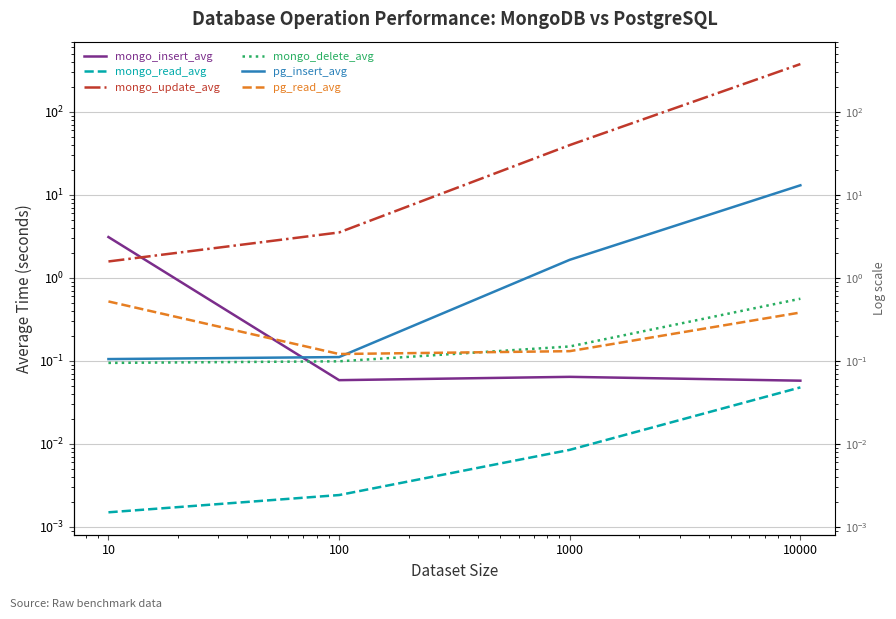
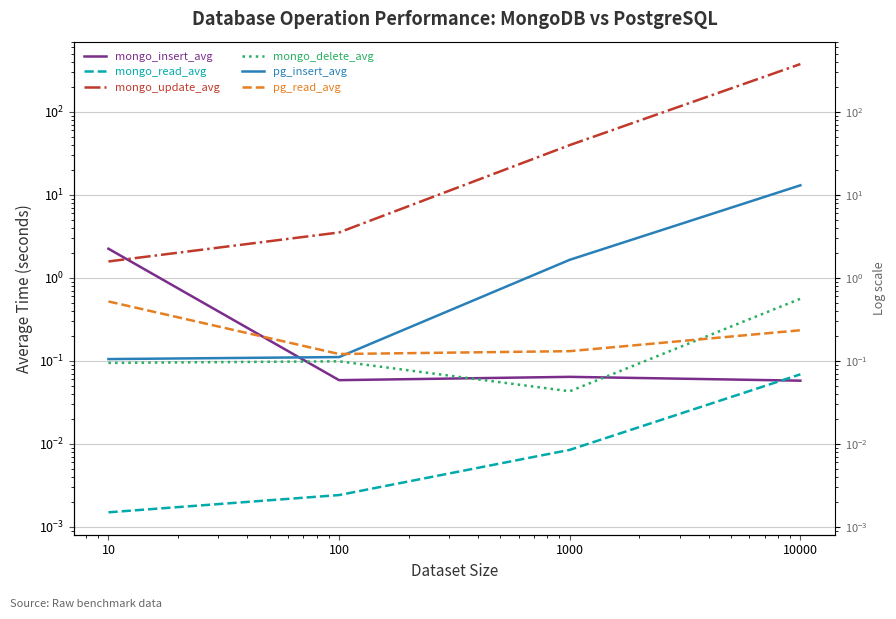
mongo_insert_avg, 10: 3.1 -> 2.2
mongo_delete_avg, 1000: 0.15 -> 0.04
mongo_read_avg, 10000: 0.05 -> 0.07
pg_read_avg, 10000: 0.4 -> 0.23
